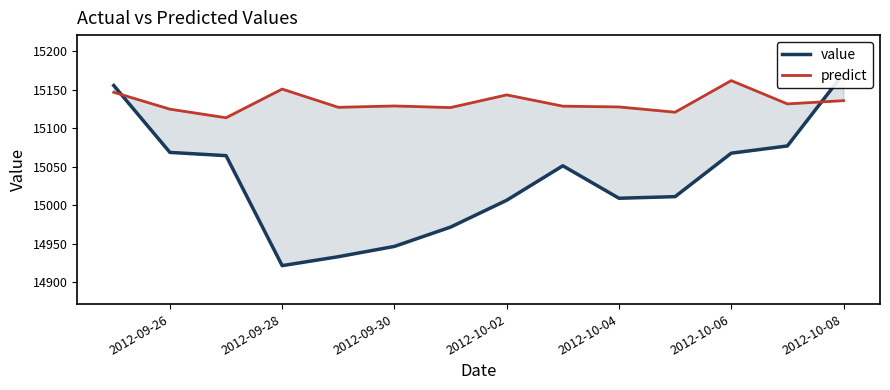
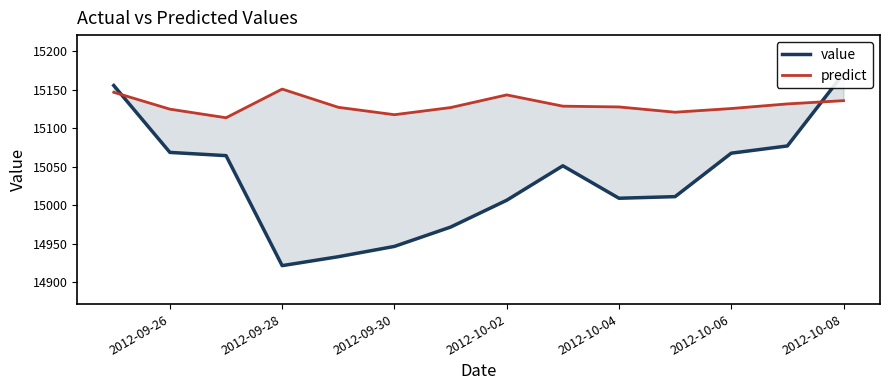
predict, 2012-09-30: 15130 -> 15120
predict, 2012-10-06: 15160 -> 15130
